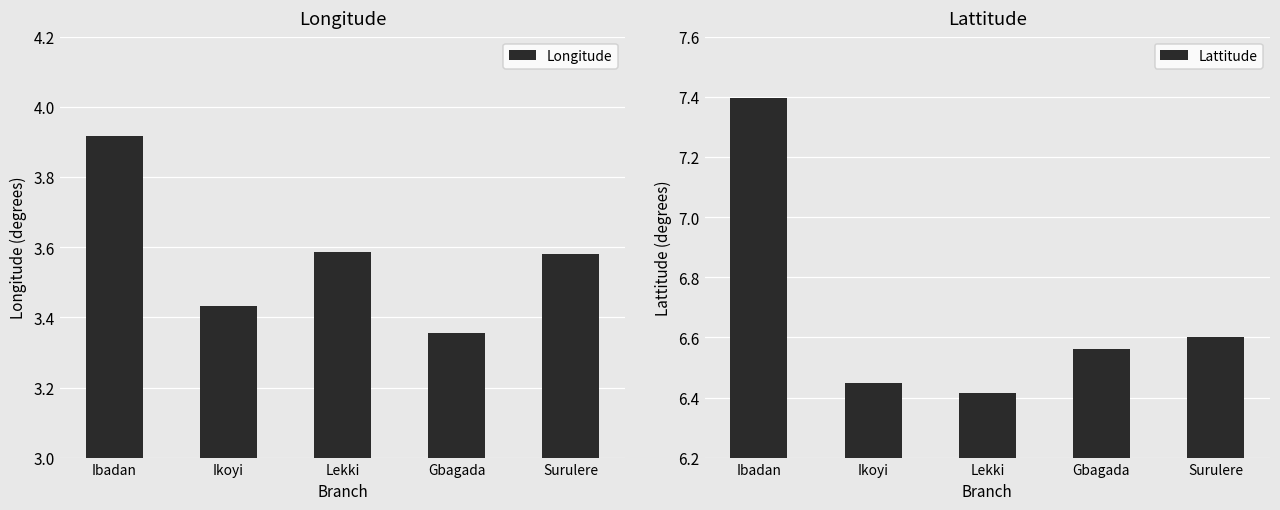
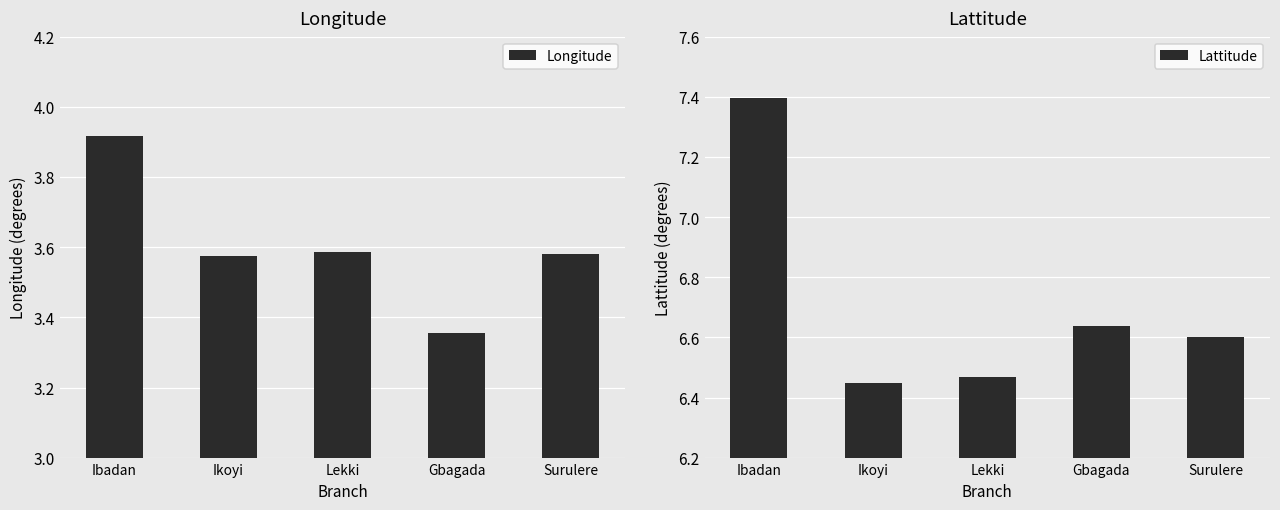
Longitude, Ikoyi: 3.43 -> 3.58
Lattitude, Lekki: 6.41 -> 6.47
Lattitude, Gbagada: 6.56 -> 6.64
